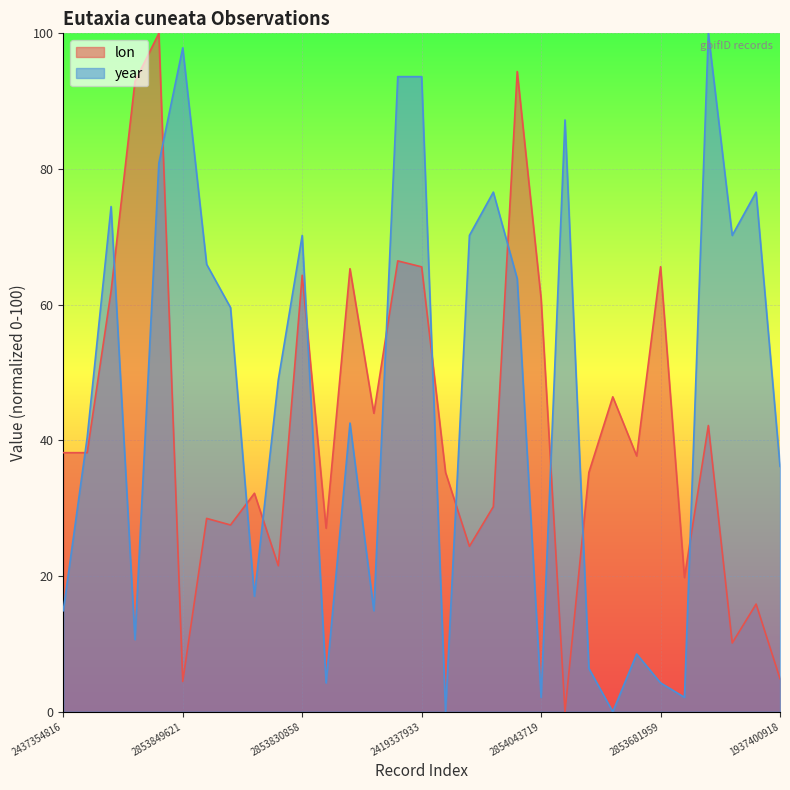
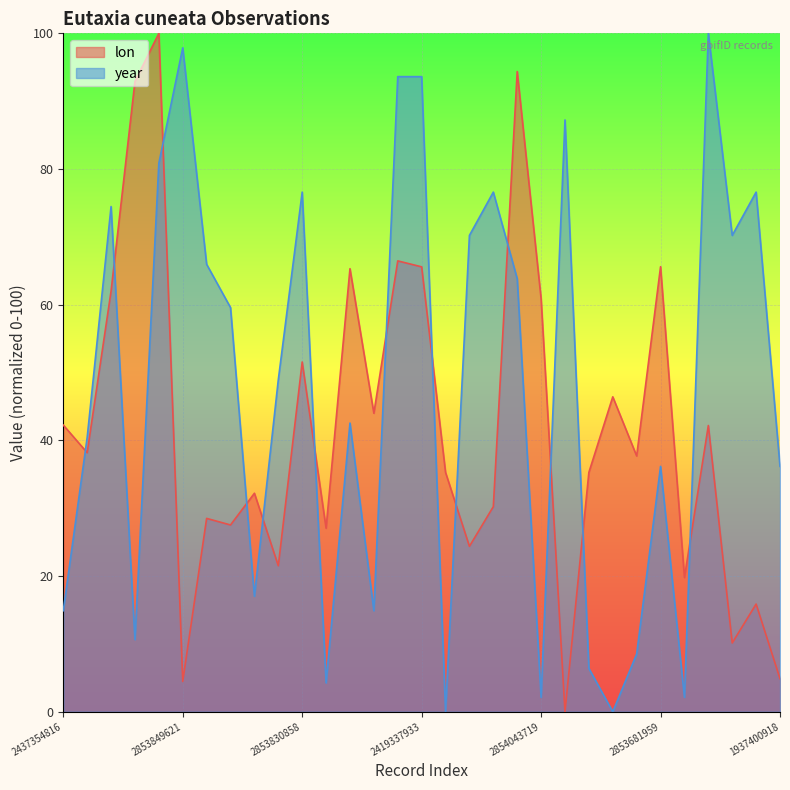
lon, 2437354816: 38 -> 42
lon, 2853830858: 64 -> 52
year, 2853830858: 70 -> 77
year, 2853681959: 4 -> 36
